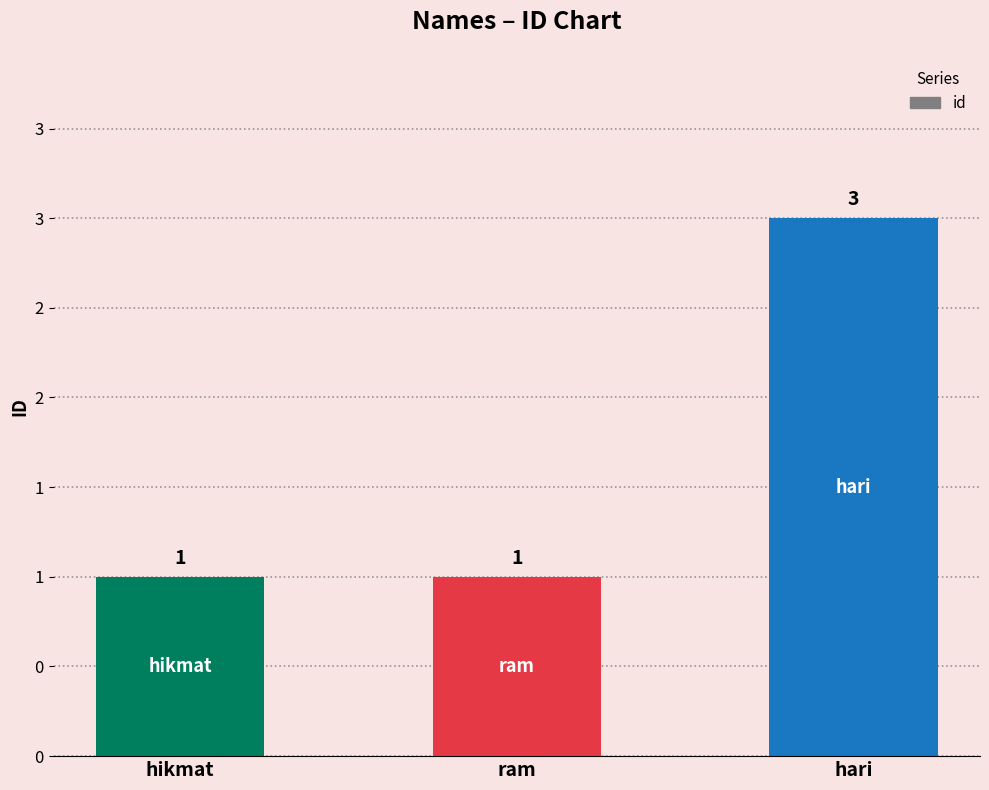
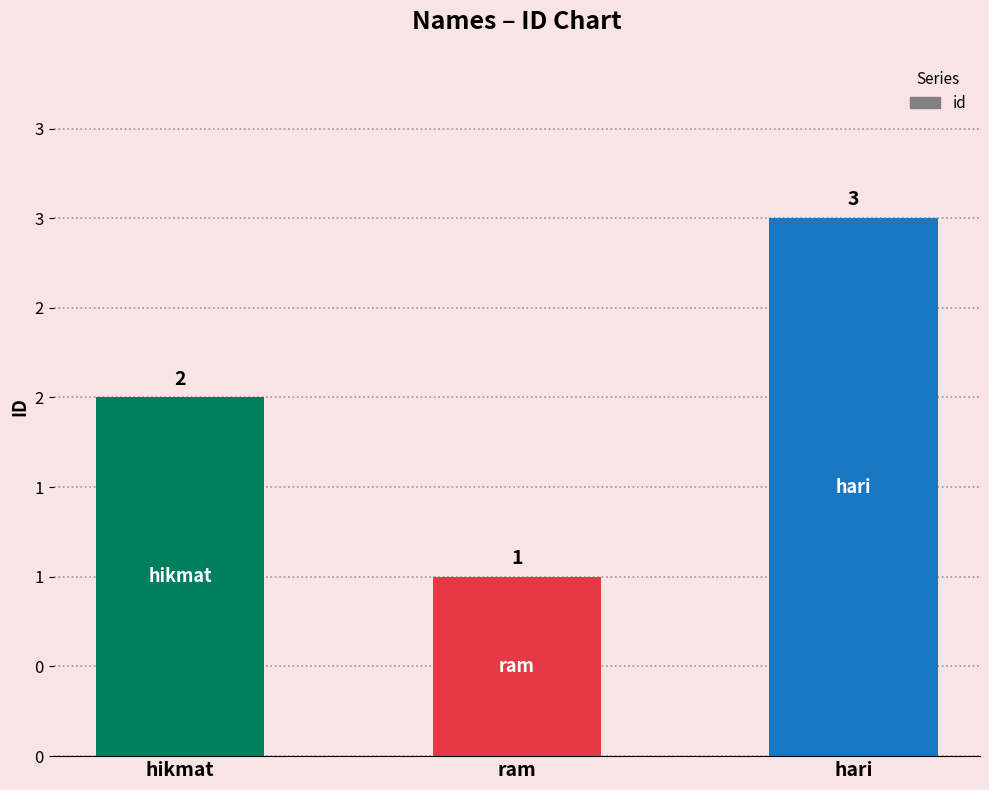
hikmat: 1 -> 2
